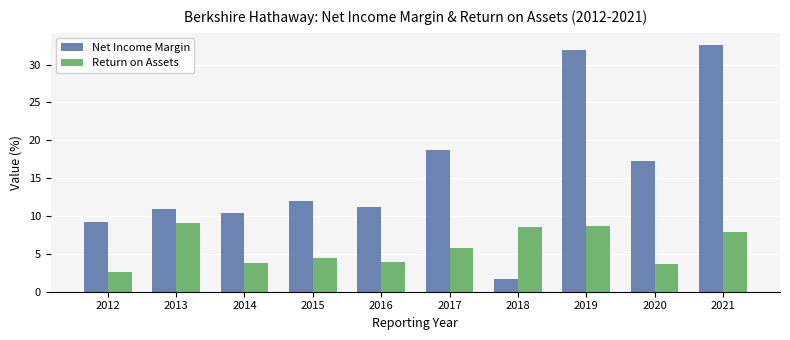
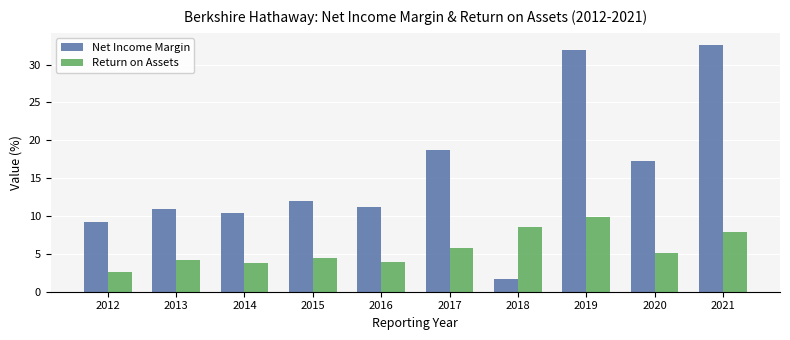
Return on Assets, 2013: 9 -> 4
Return on Assets, 2019: 9 -> 10
Return on Assets, 2020: 4 -> 5
